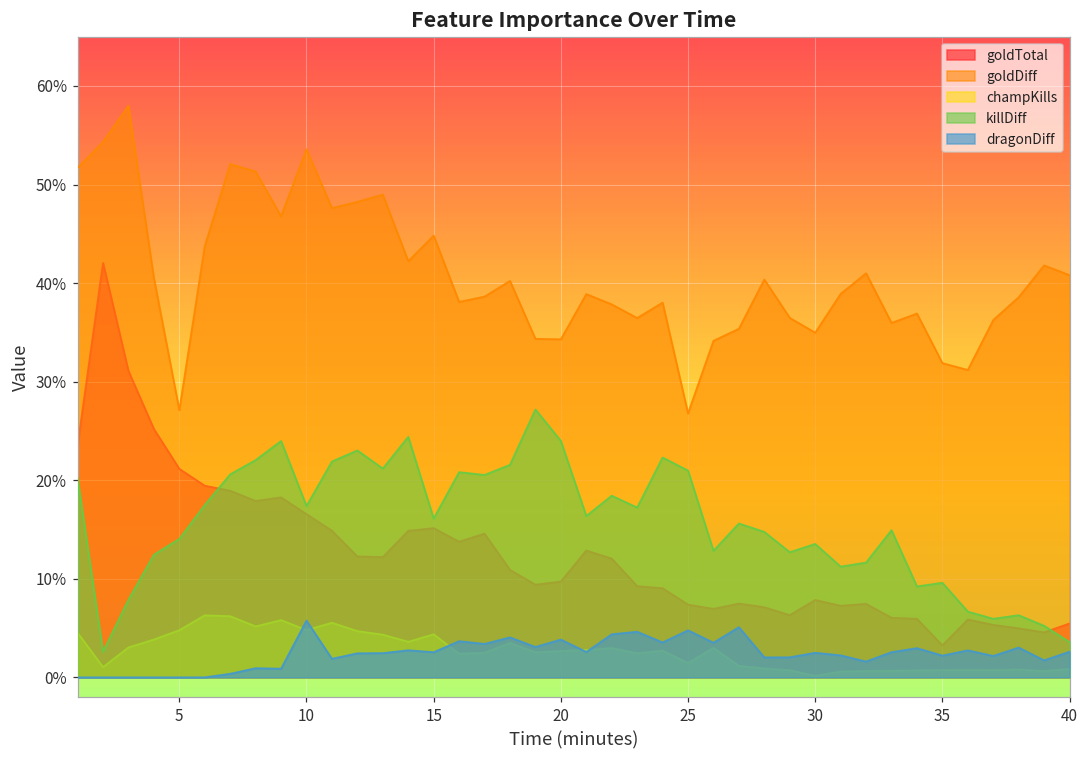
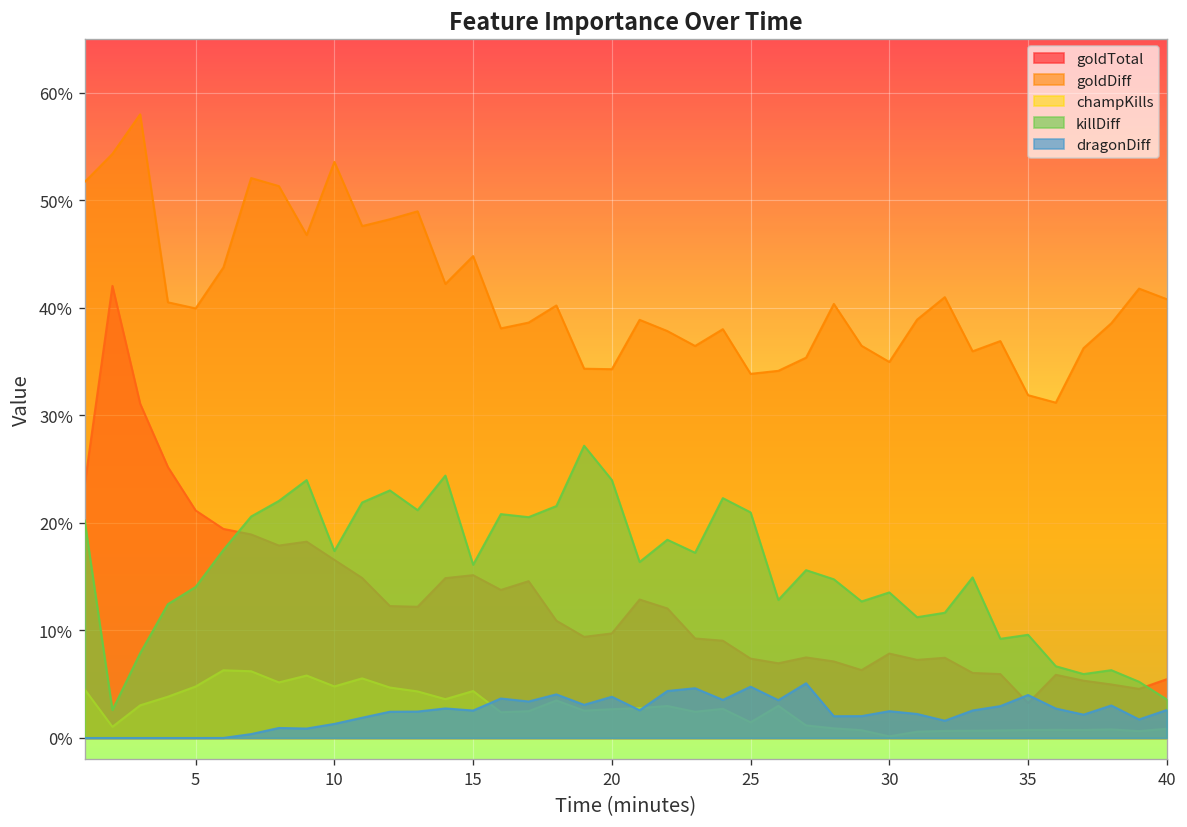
goldDiff, 5: 27% -> 40%
dragonDiff, 10: 6% -> 1%
goldDiff, 25: 27% -> 34%
dragonDiff, 35: 2% -> 4%
